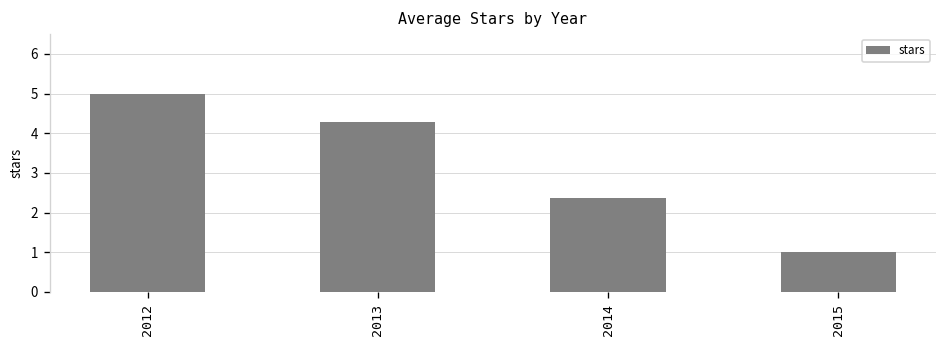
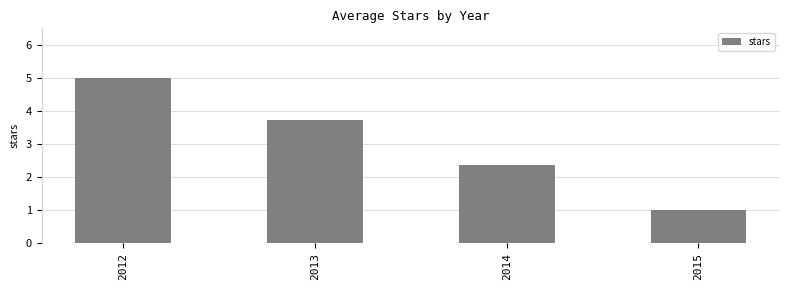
2013: 4.3 -> 3.7
